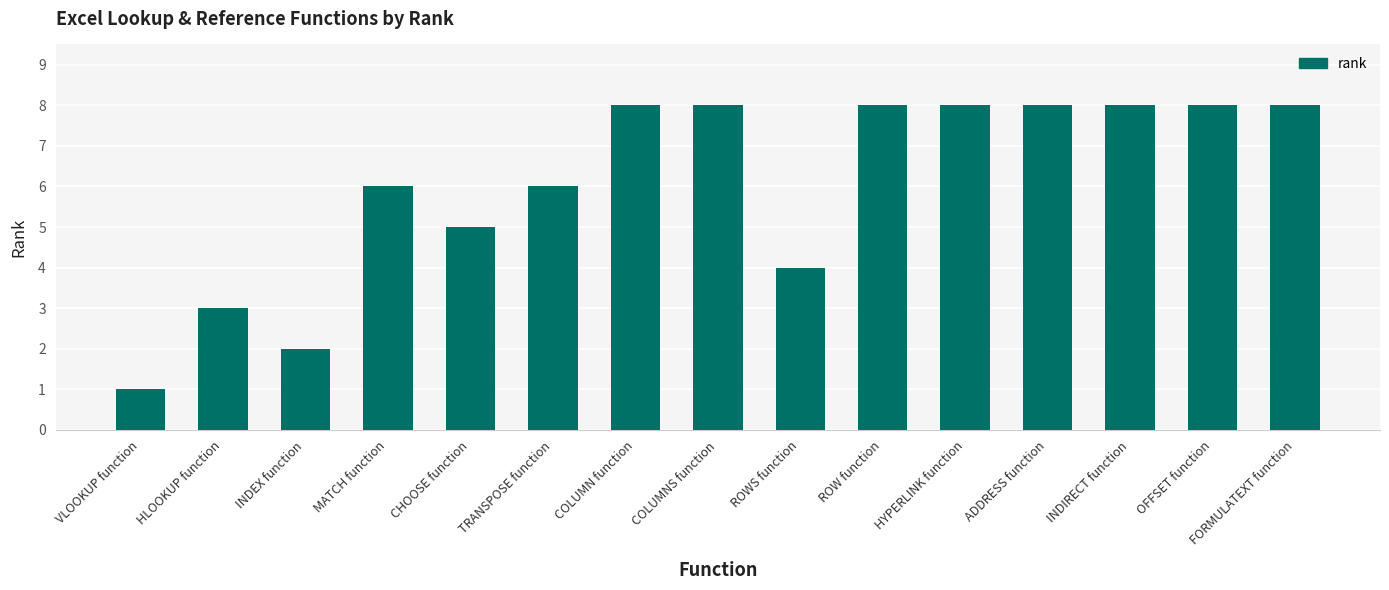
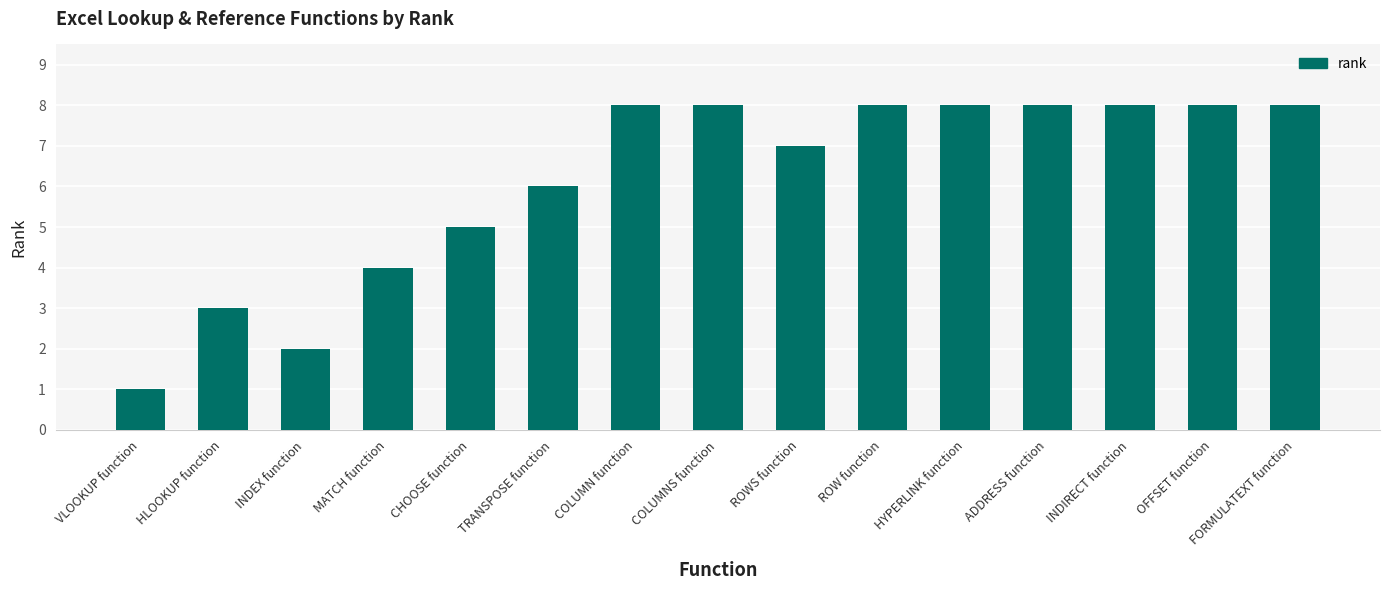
MATCH function: 6 -> 4
ROWS function: 4 -> 7
